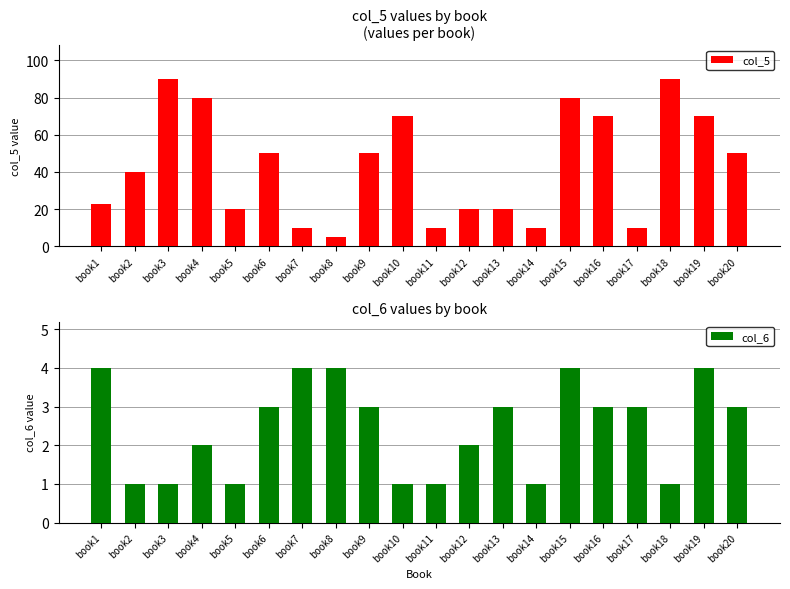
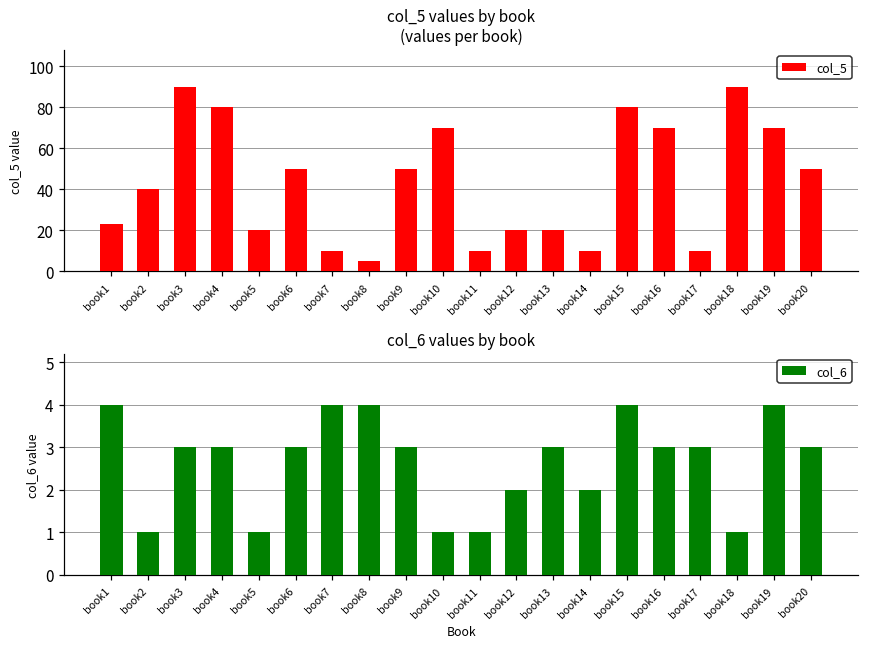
col_6 values by book, book3: 1 -> 3
col_6 values by book, book4: 2 -> 3
col_6 values by book, book14: 1 -> 2
